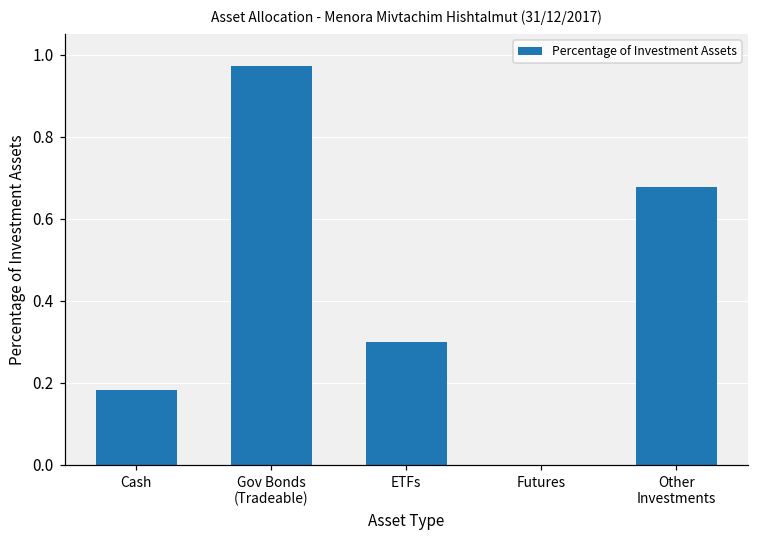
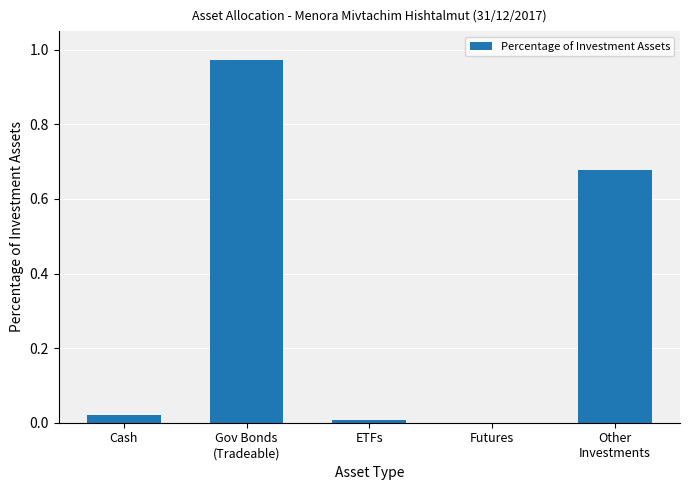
Cash: 0.18 -> 0.02
ETFs: 0.30 -> 0.01
